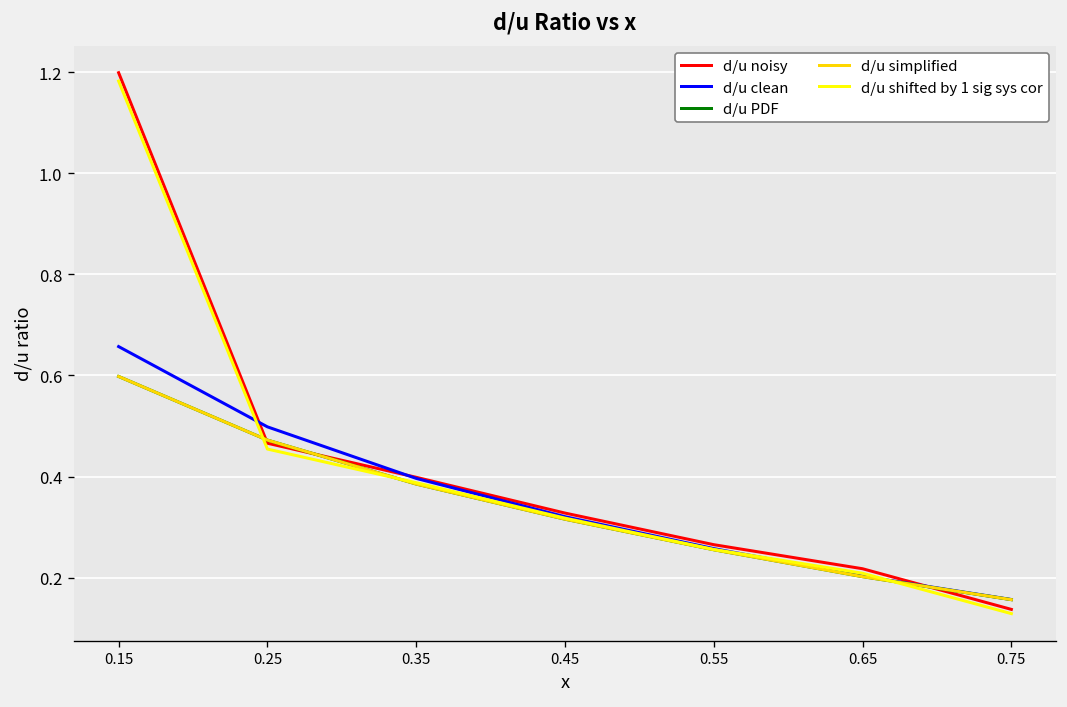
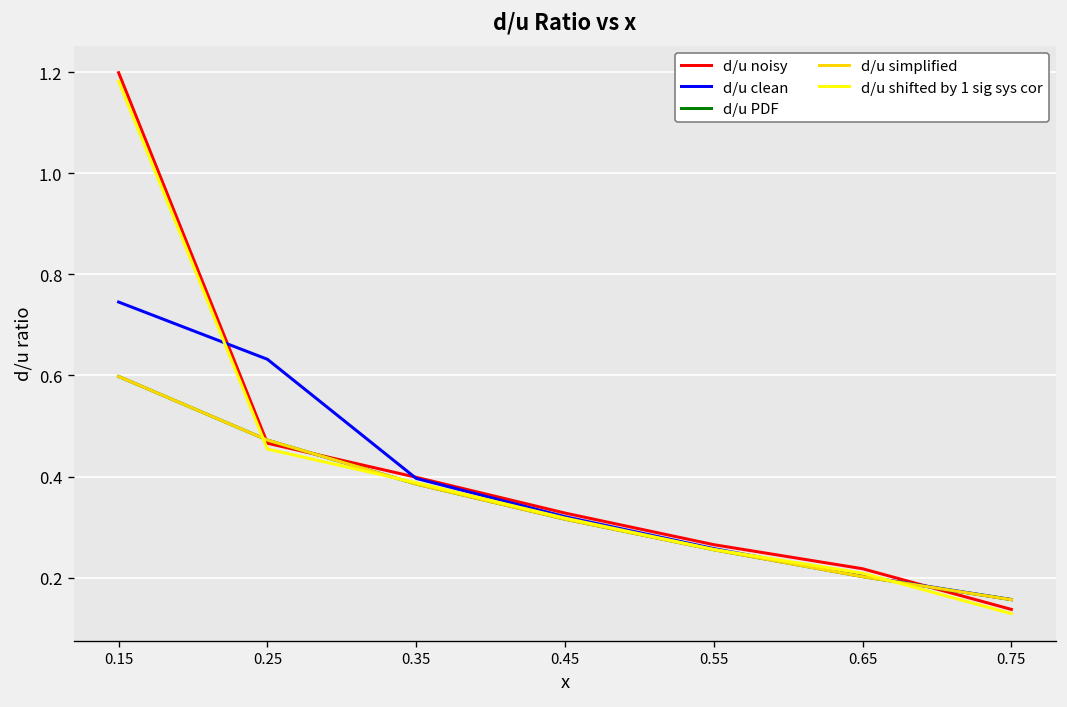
d/u clean, 0.15: 0.66 -> 0.75
d/u clean, 0.25: 0.50 -> 0.63
